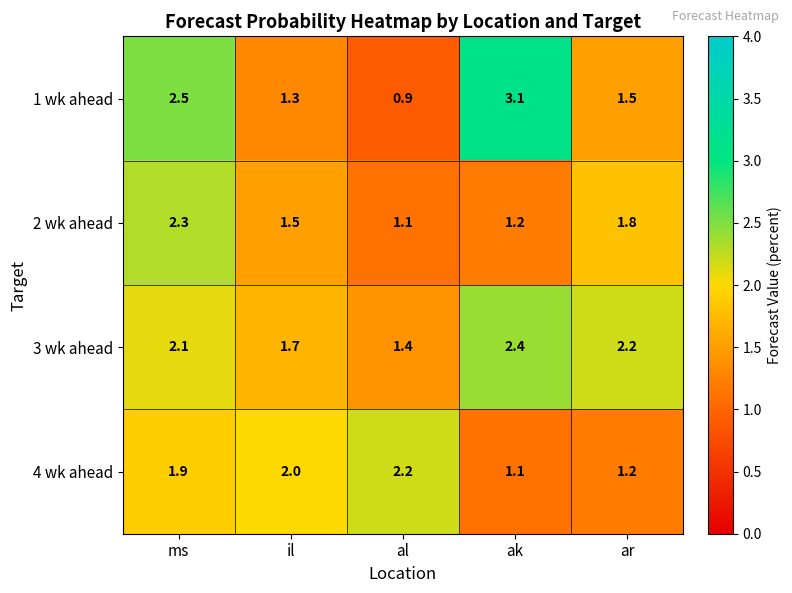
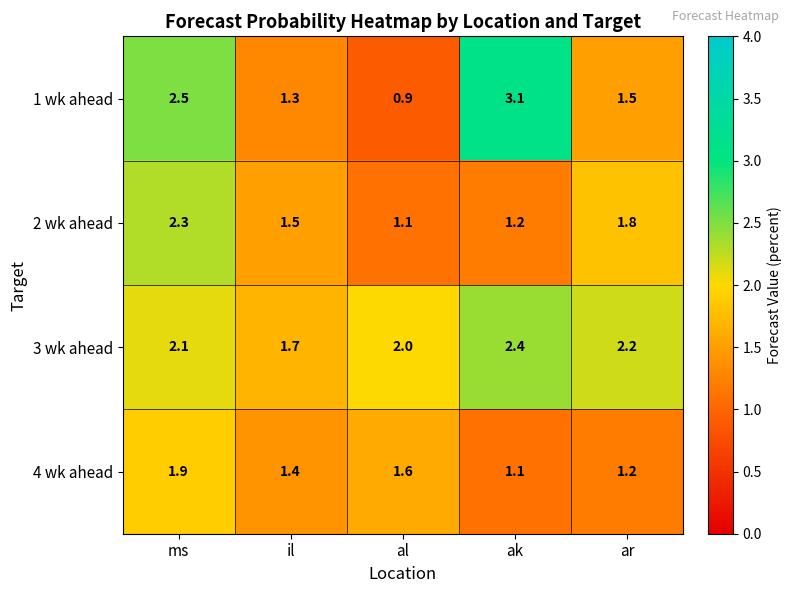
3 wk ahead, al: 1.4 -> 2.0
4 wk ahead, il: 2.0 -> 1.4
4 wk ahead, al: 2.2 -> 1.6
